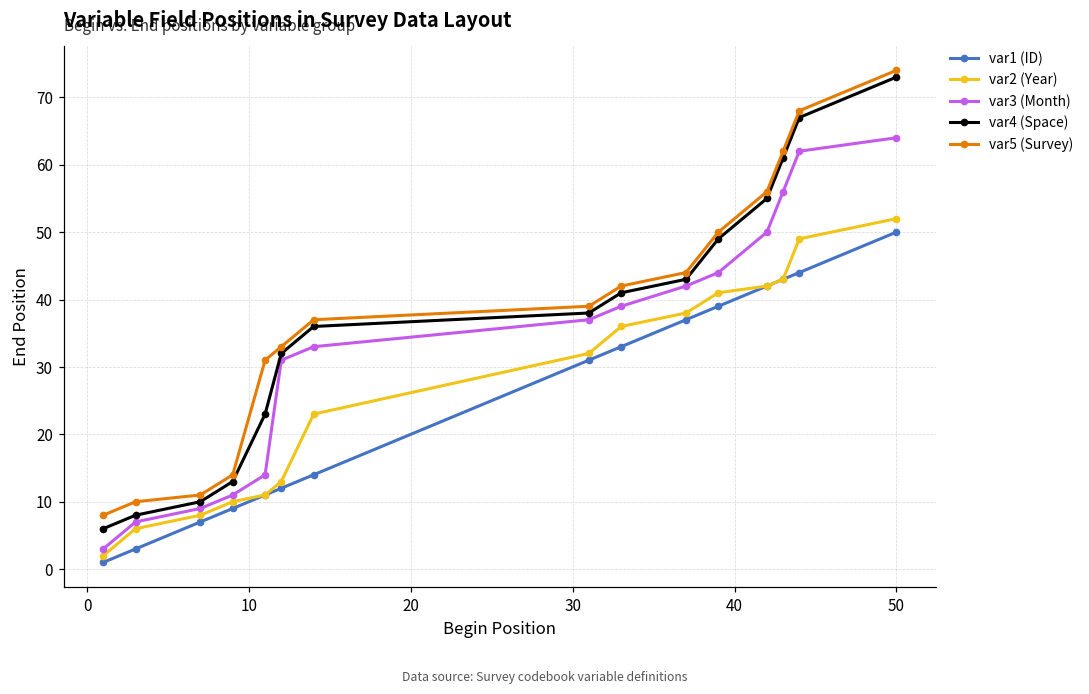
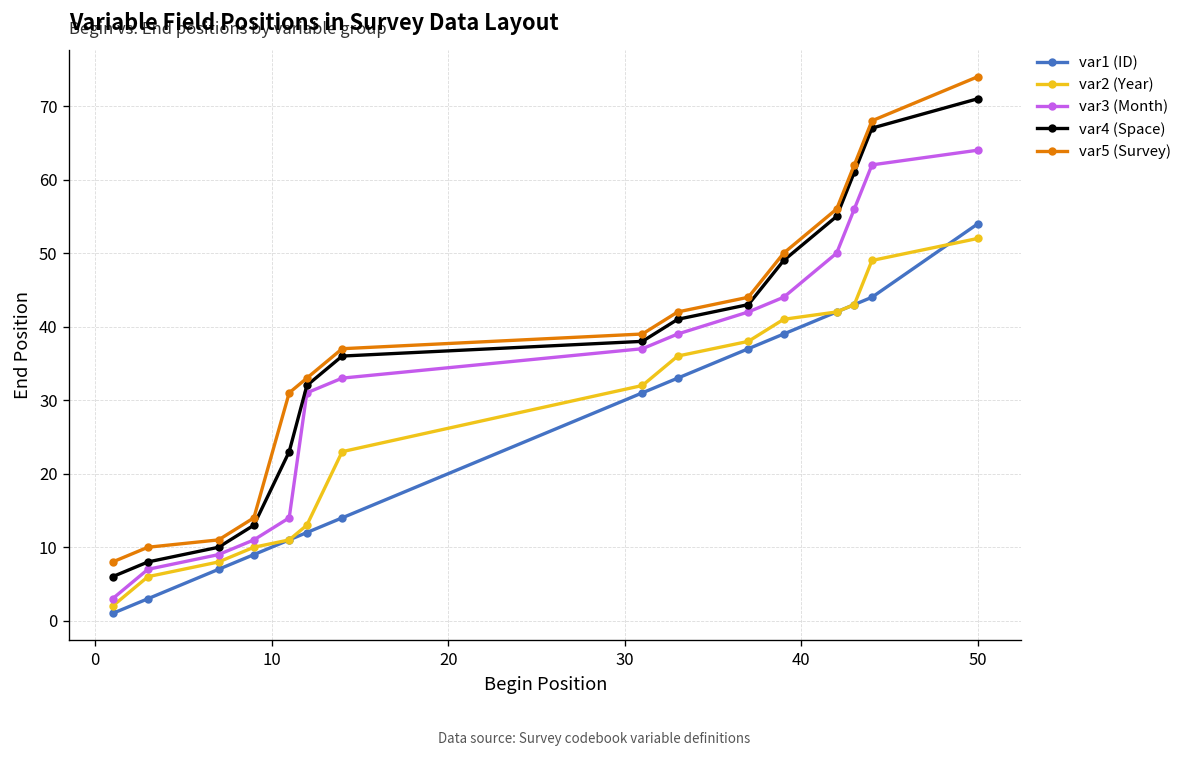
var1 (ID), 50: 50 -> 54
var4 (Space), 50: 73 -> 71
